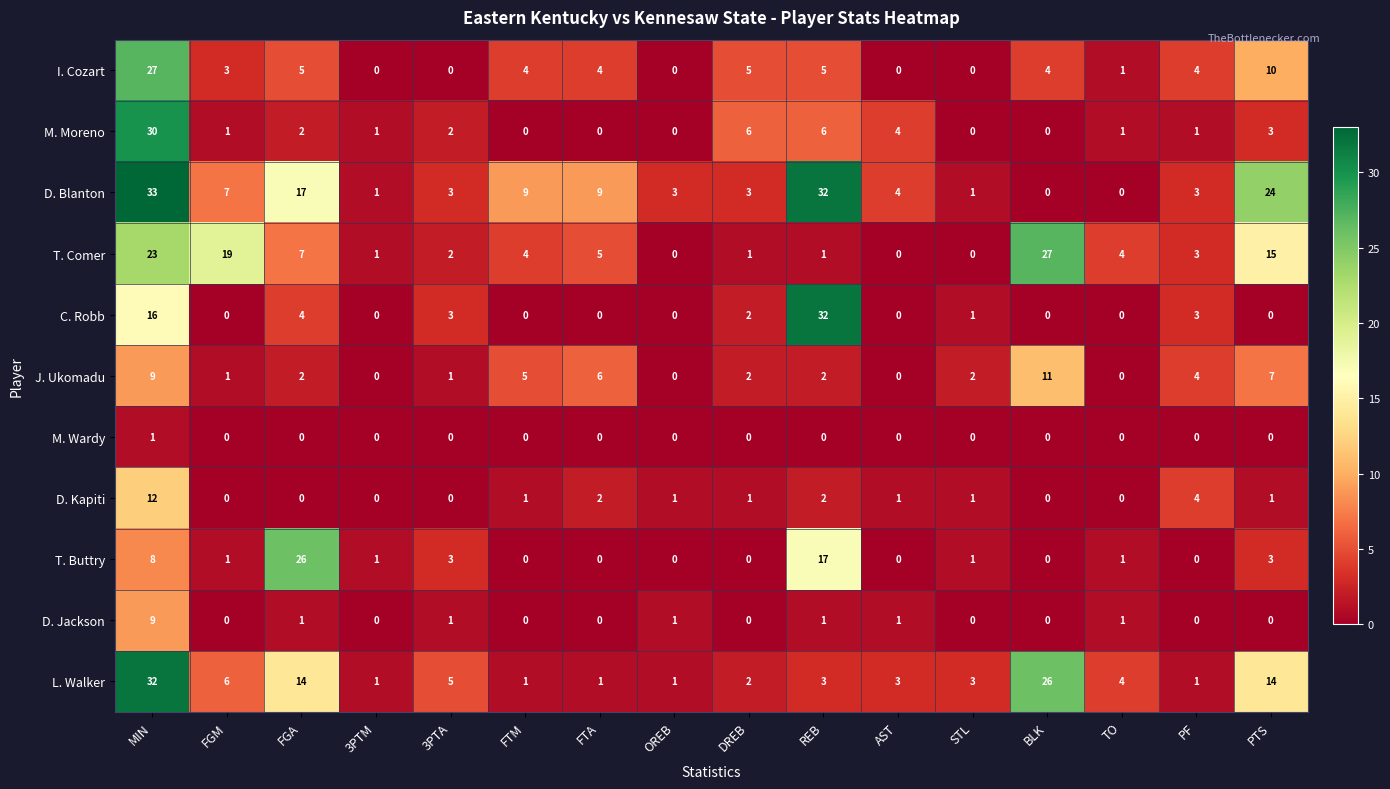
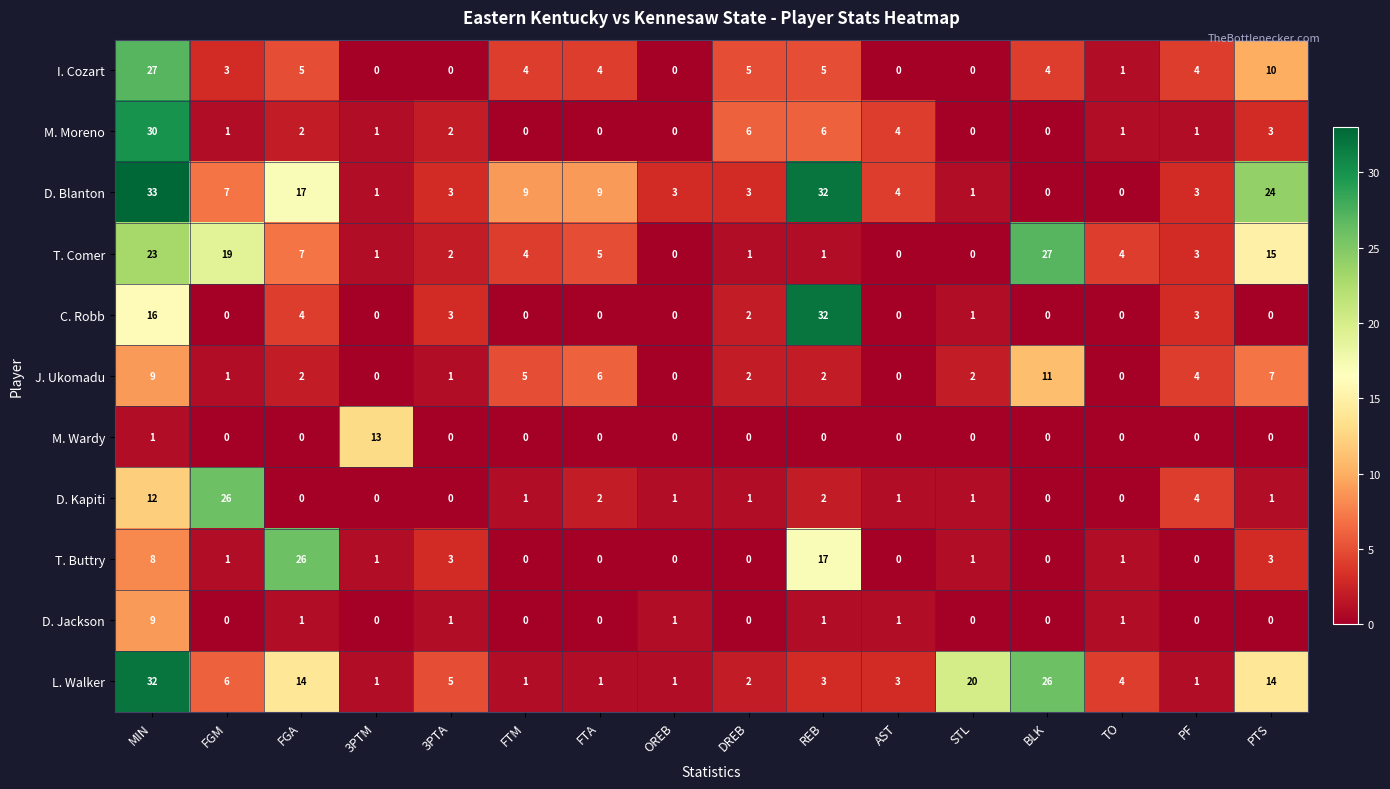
M. Wardy, 3PTM: 0 -> 13
D. Kapiti, FGM: 0 -> 26
L. Walker, STL: 3 -> 20
